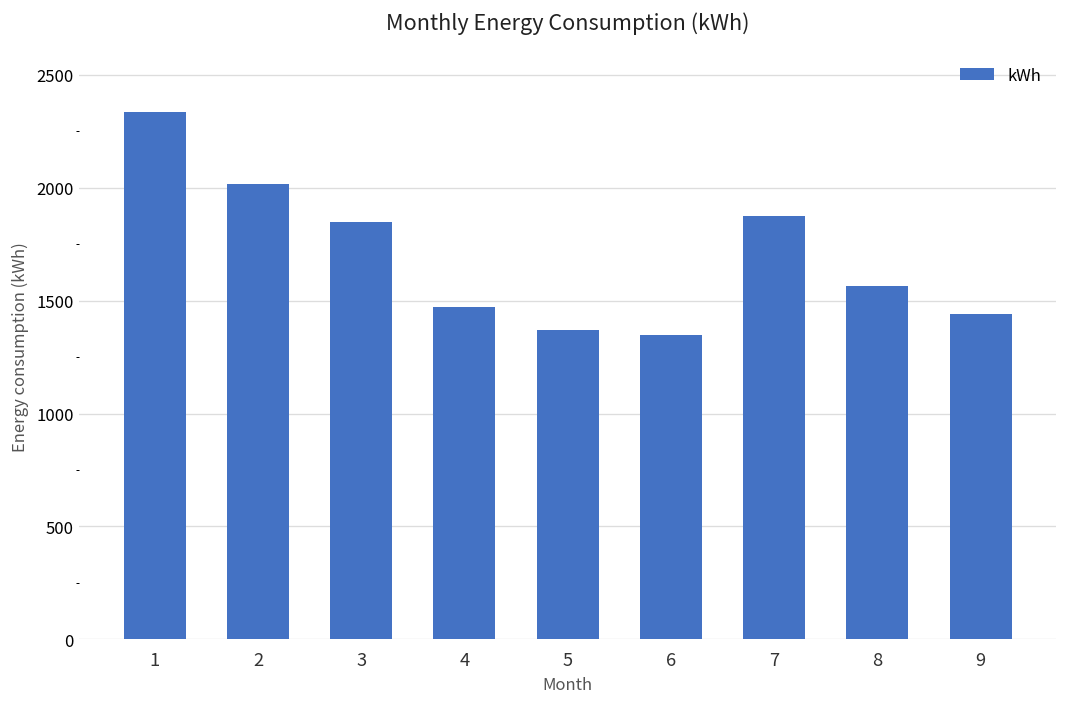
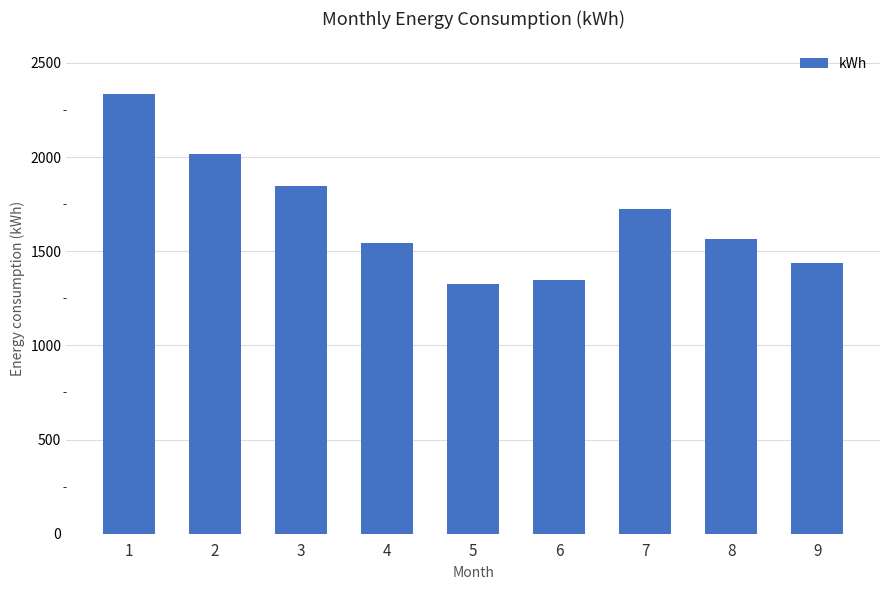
4: 1470 -> 1540
5: 1370 -> 1330
7: 1870 -> 1720
